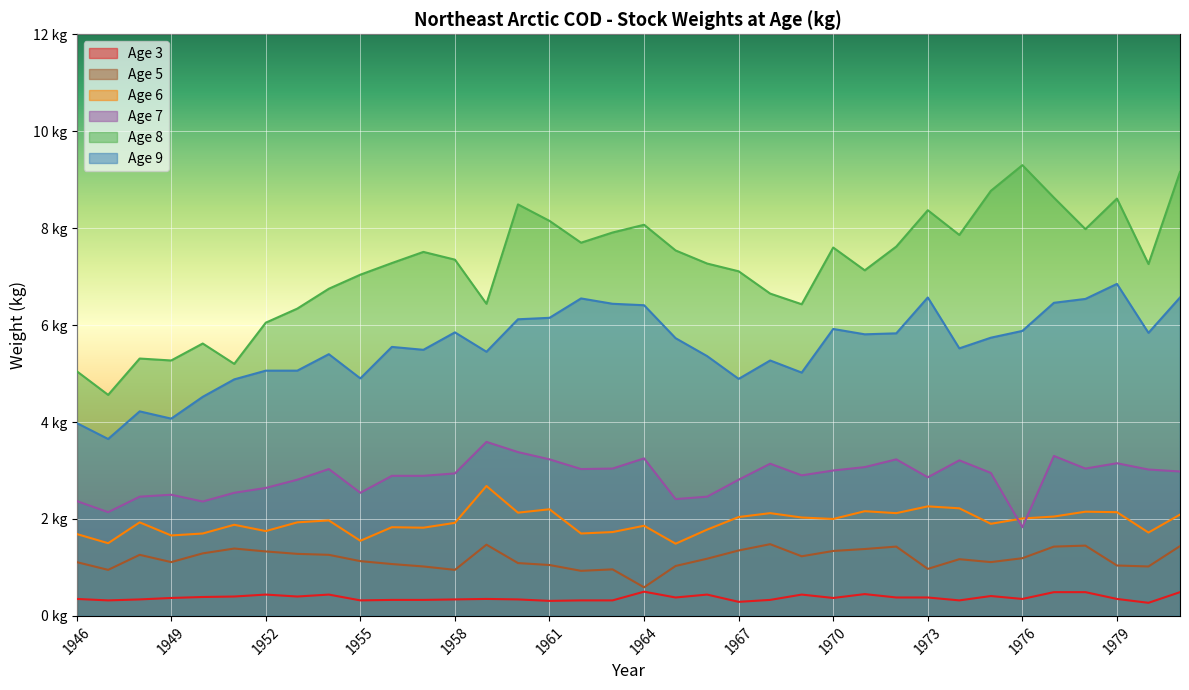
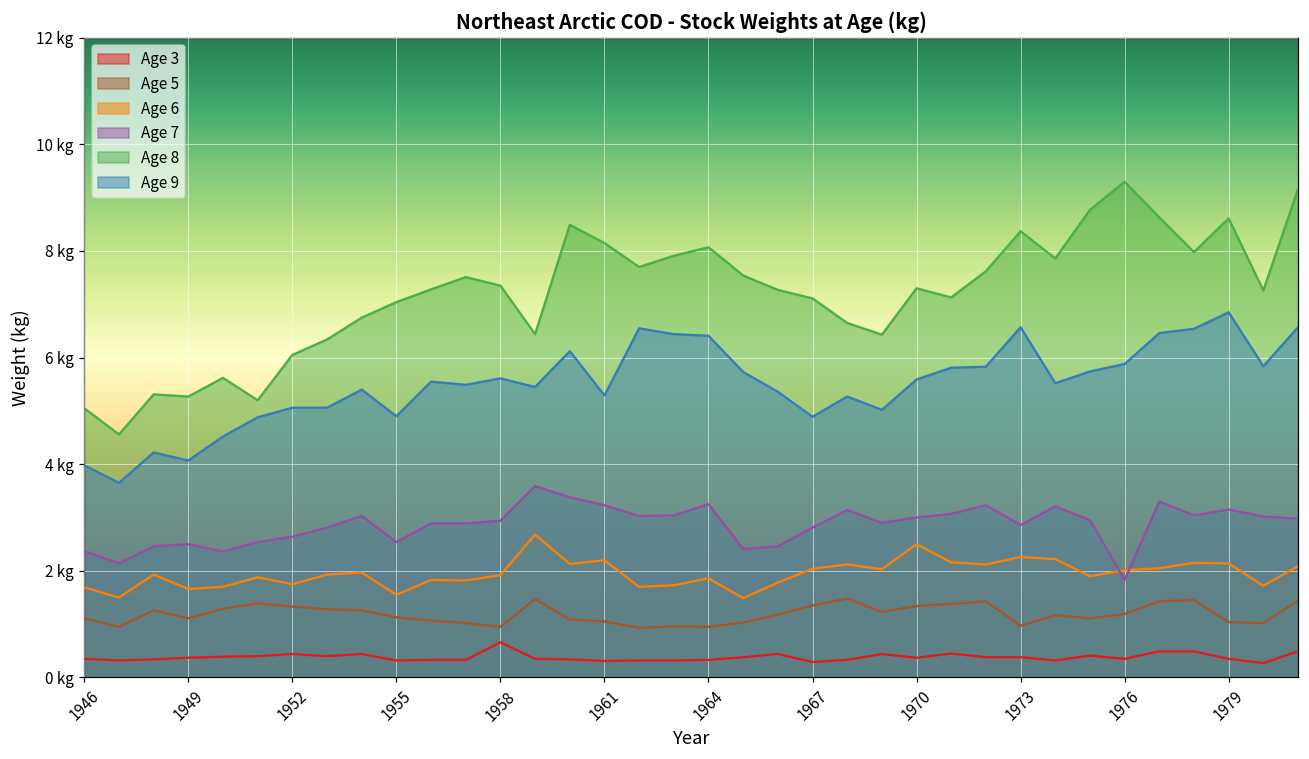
Age 3, 1958: 0.3 kg -> 0.7 kg
Age 9, 1958: 5.9 kg -> 5.6 kg
Age 9, 1961: 6.2 kg -> 5.3 kg
Age 3, 1964: 0.5 kg -> 0.3 kg
Age 5, 1964: 0.6 kg -> 1.0 kg
Age 6, 1970: 2.0 kg -> 2.5 kg
Age 8, 1970: 7.6 kg -> 7.3 kg
Age 9, 1970: 5.9 kg -> 5.6 kg
